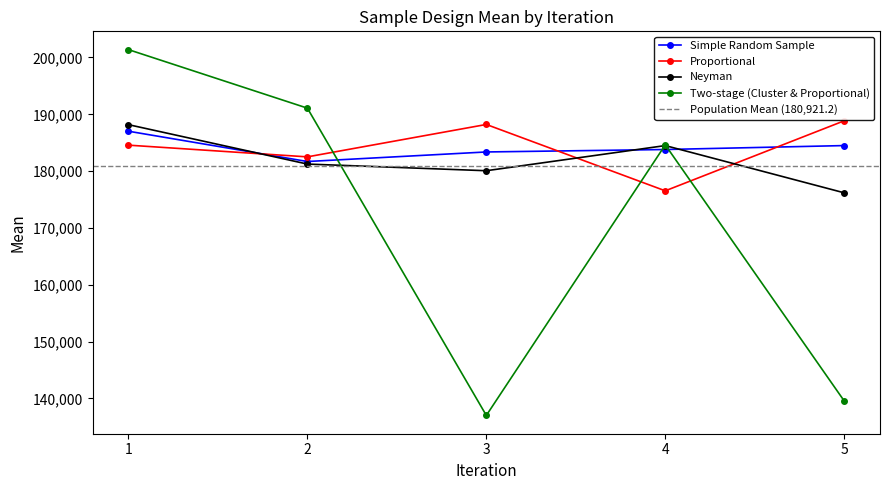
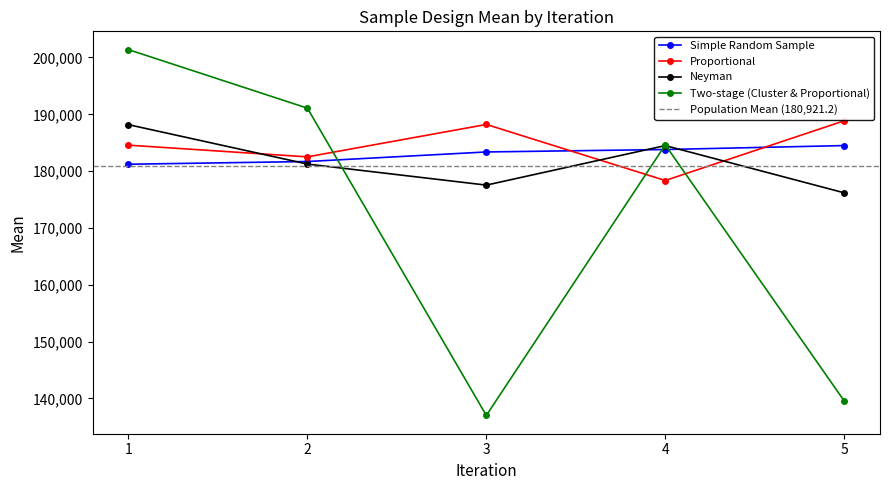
Simple Random Sample, 1: 187,000 -> 181,000
Neyman, 3: 180,000 -> 178,000
Proportional, 4: 177,000 -> 178,000
